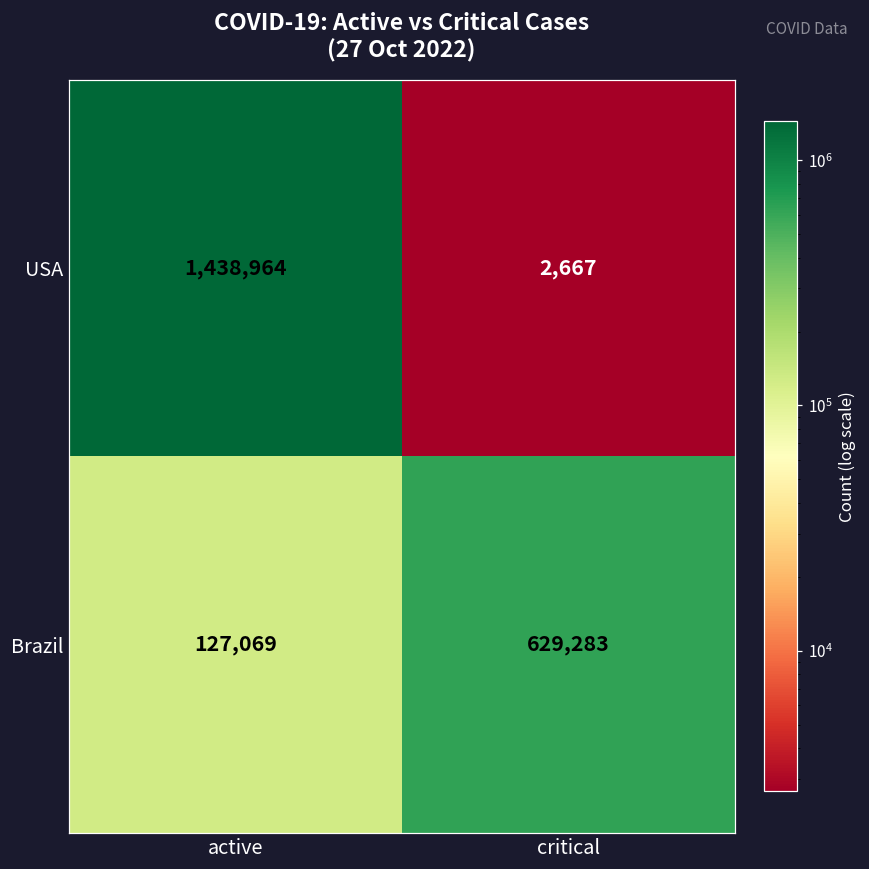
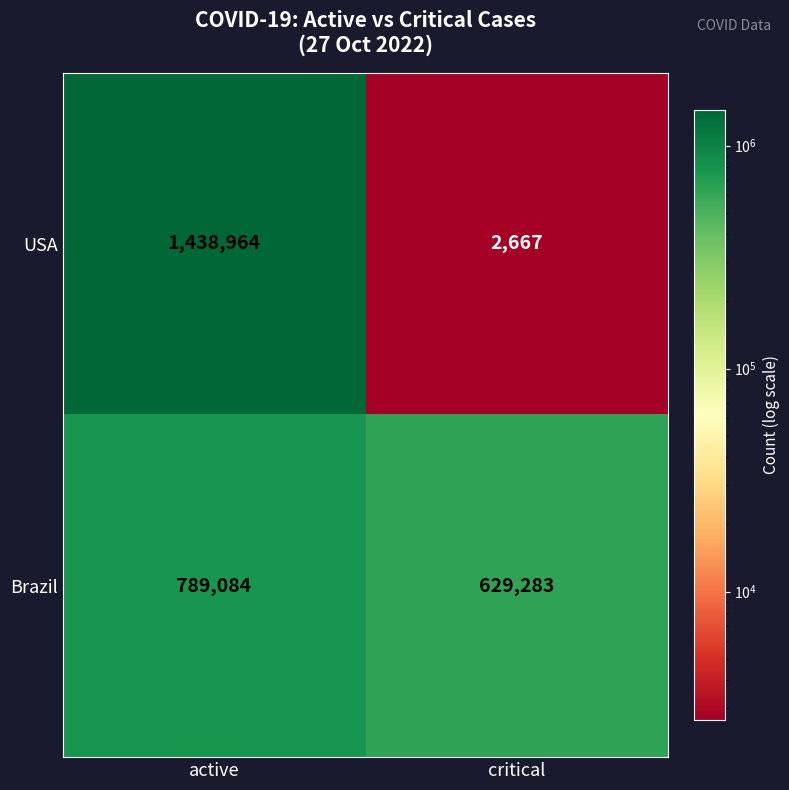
Brazil, active: 127,069 -> 789,084
